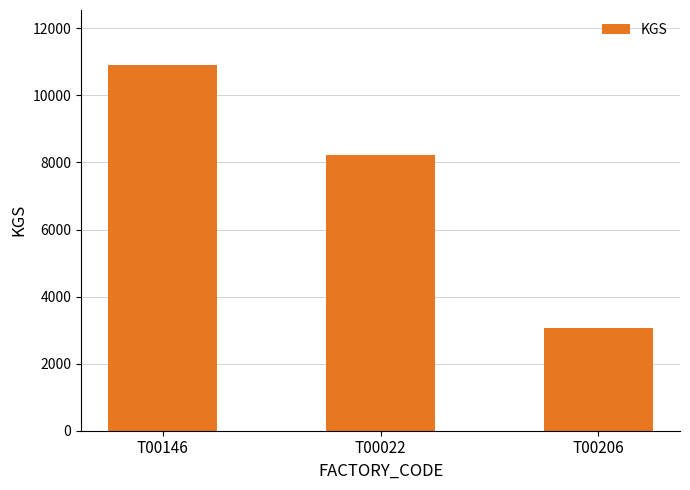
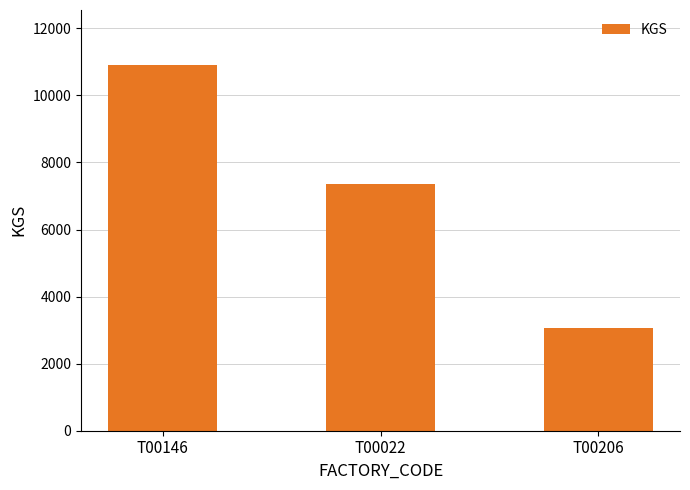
T00022: 8200 -> 7400
